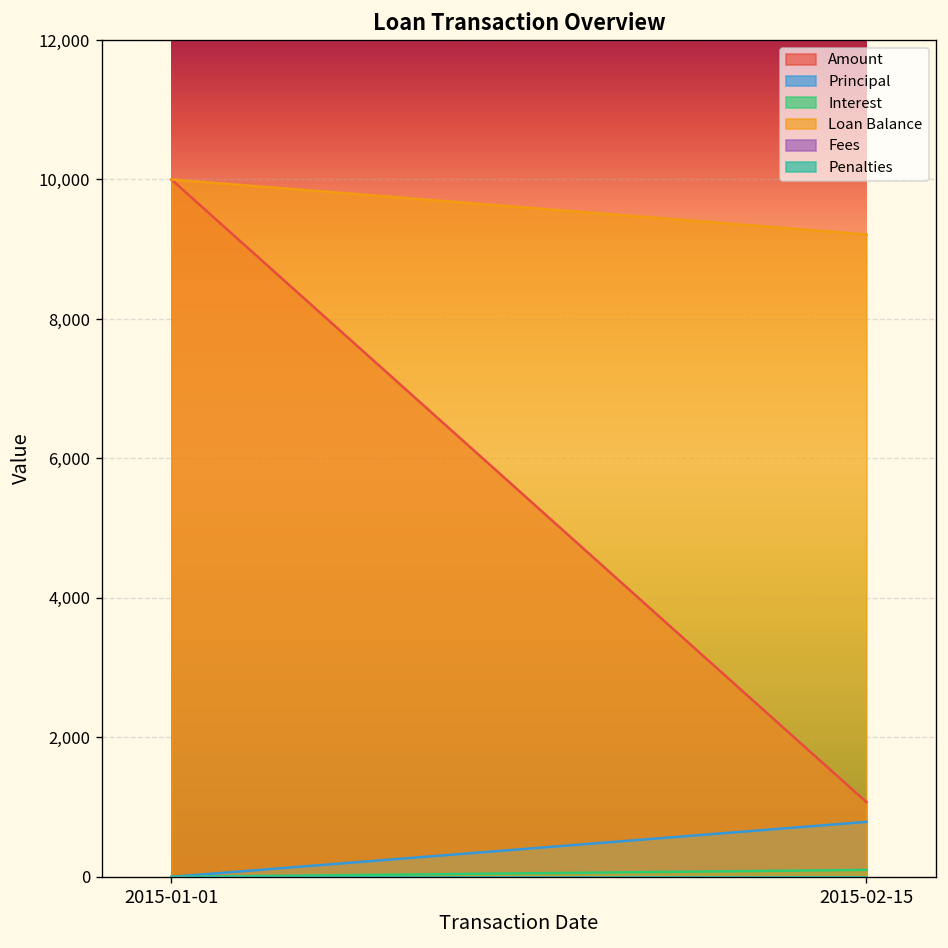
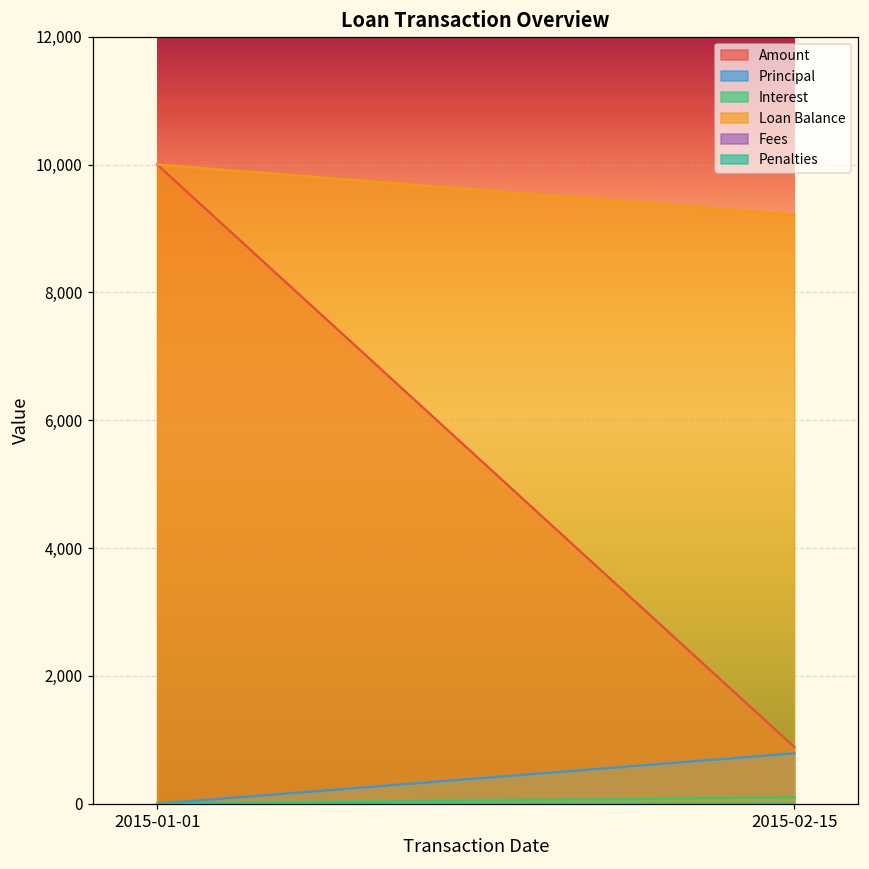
Amount, 2015-02-15: 1,100 -> 900
